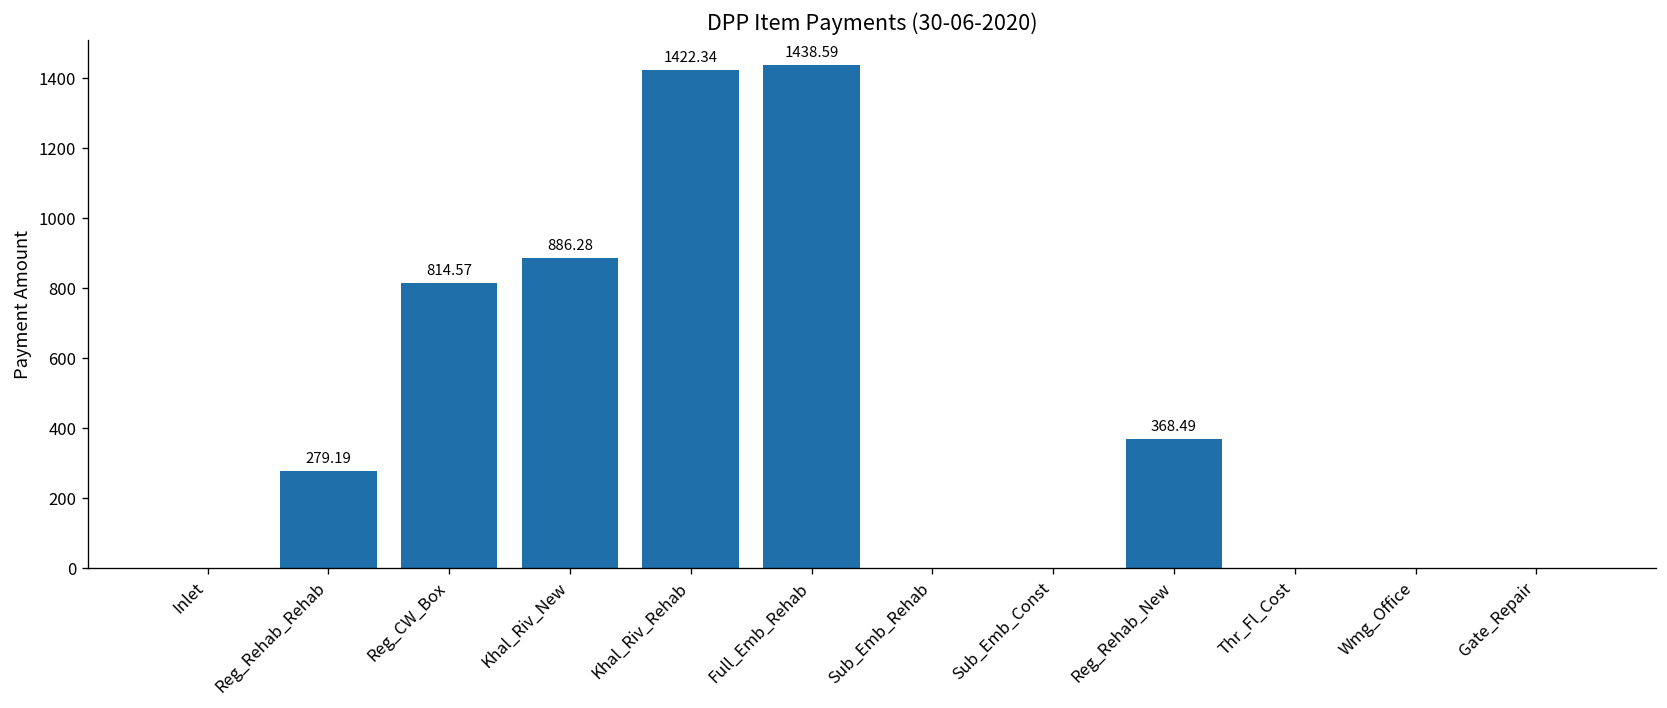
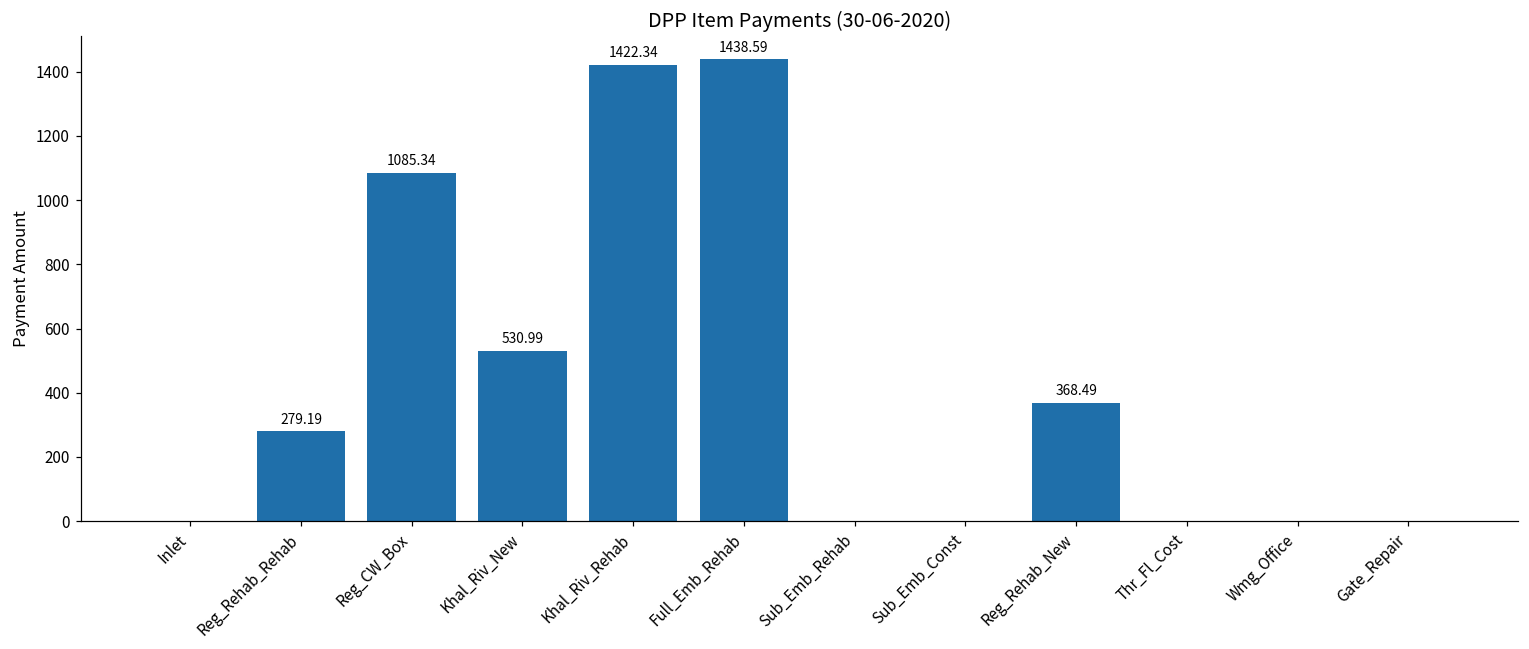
Reg_CW_Box: 814.57 -> 1085.34
Khal_Riv_New: 886.28 -> 530.99
